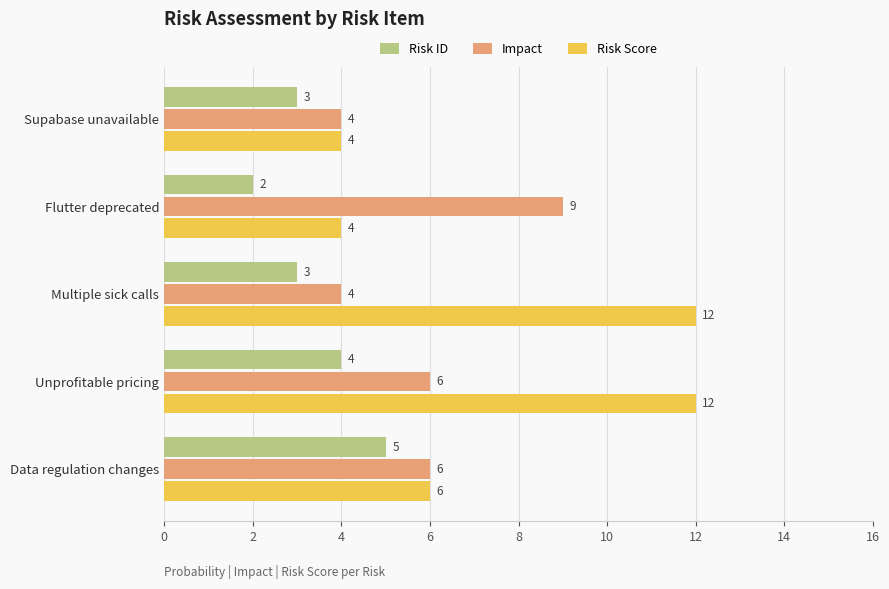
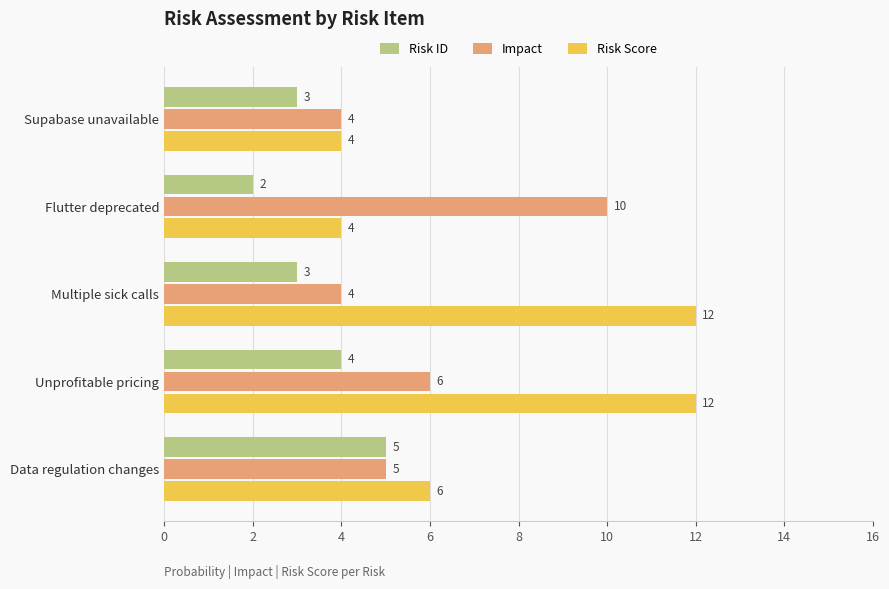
Impact, Flutter deprecated: 9 -> 10
Impact, Data regulation changes: 6 -> 5
